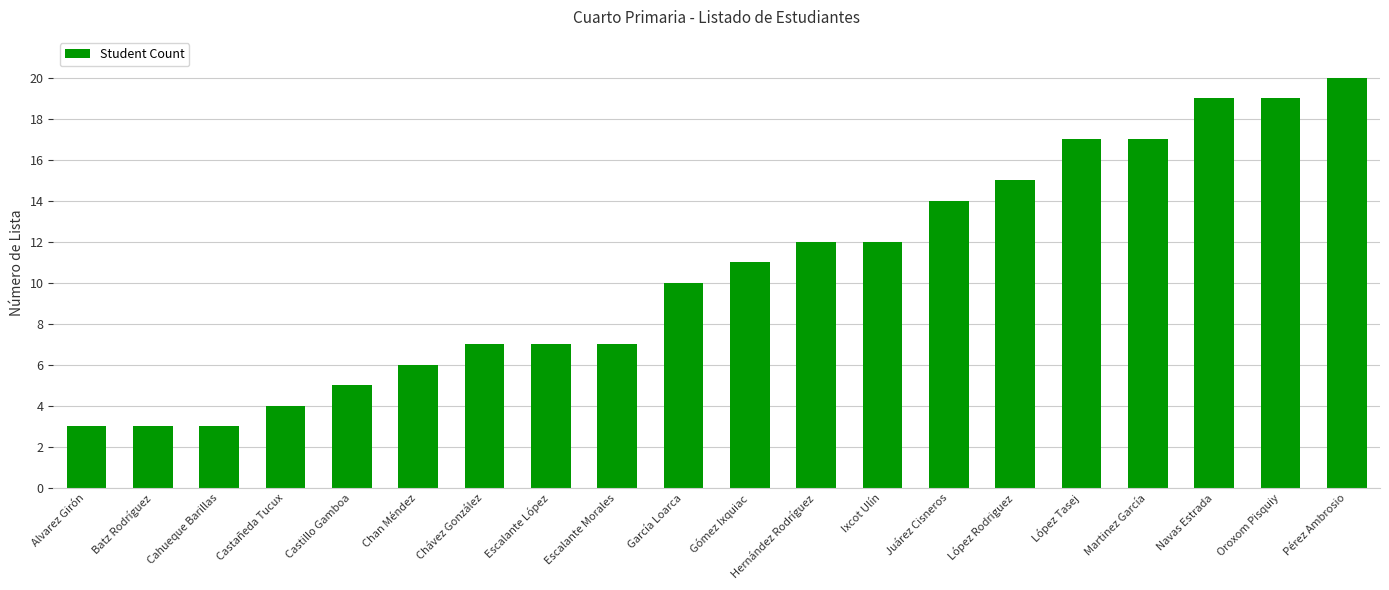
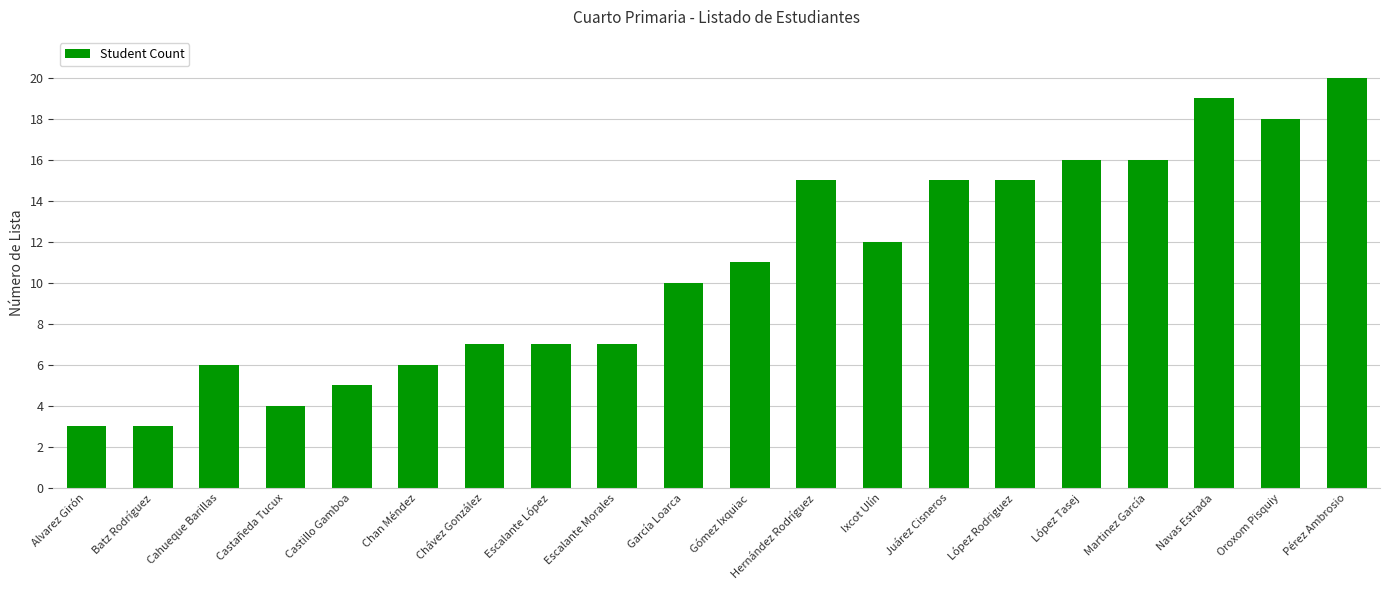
Cahueque Barillas: 3 -> 6
Hernández Rodríguez: 12 -> 15
Juárez Cisneros: 14 -> 15
López Tasej: 17 -> 16
Martinez García: 17 -> 16
Oroxom Pisquiy: 19 -> 18
